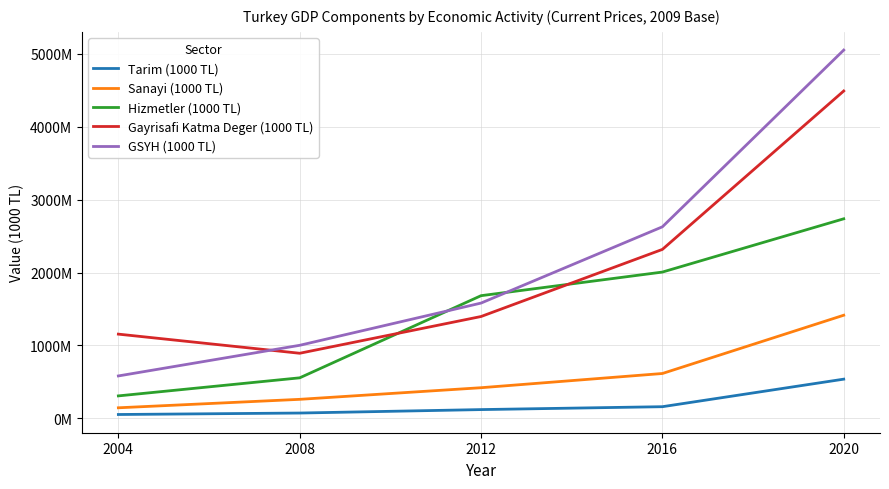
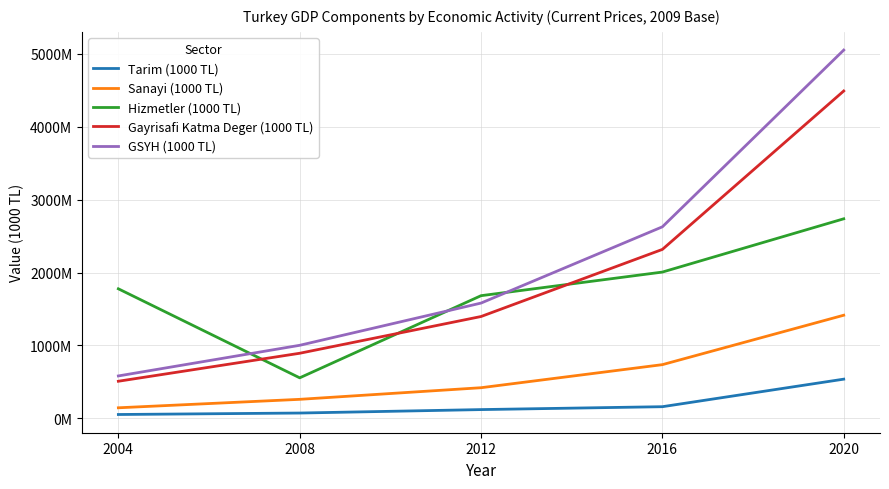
Hizmetler (1000 TL), 2004: 300000000 -> 1800000000
Gayrisafi Katma Deger (1000 TL), 2004: 1200000000 -> 500000000
Sanayi (1000 TL), 2016: 600000000 -> 700000000
